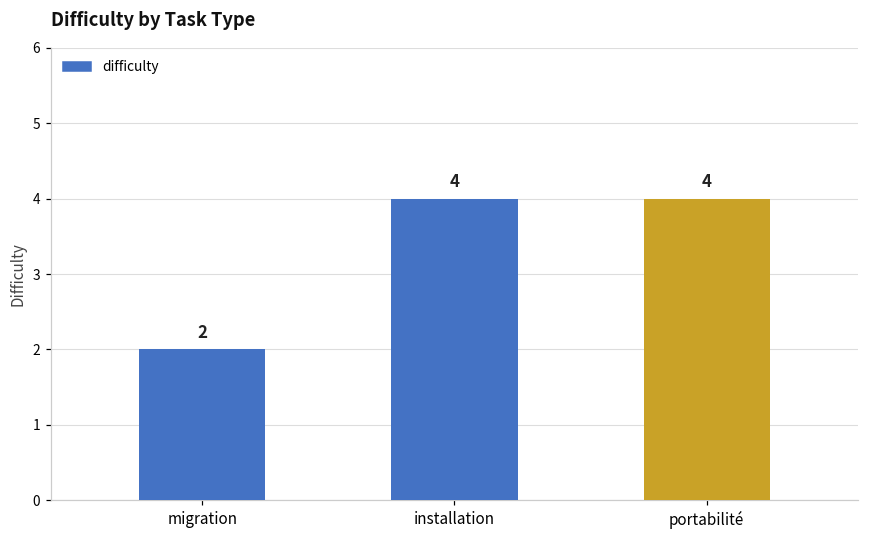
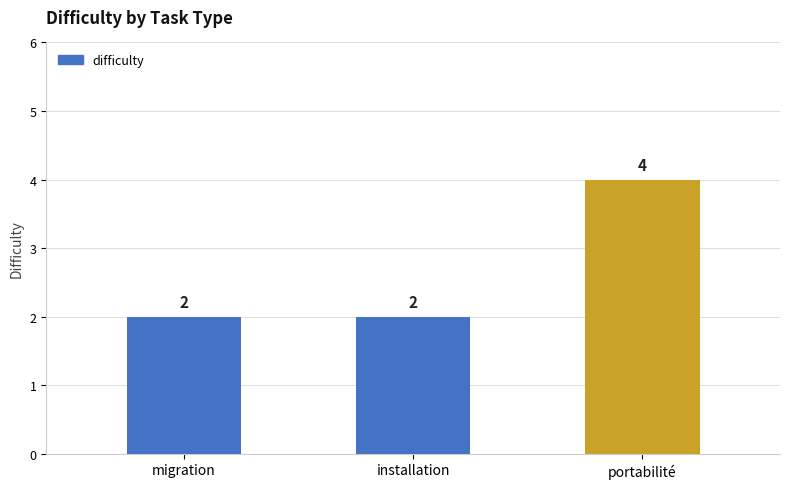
installation: 4 -> 2
